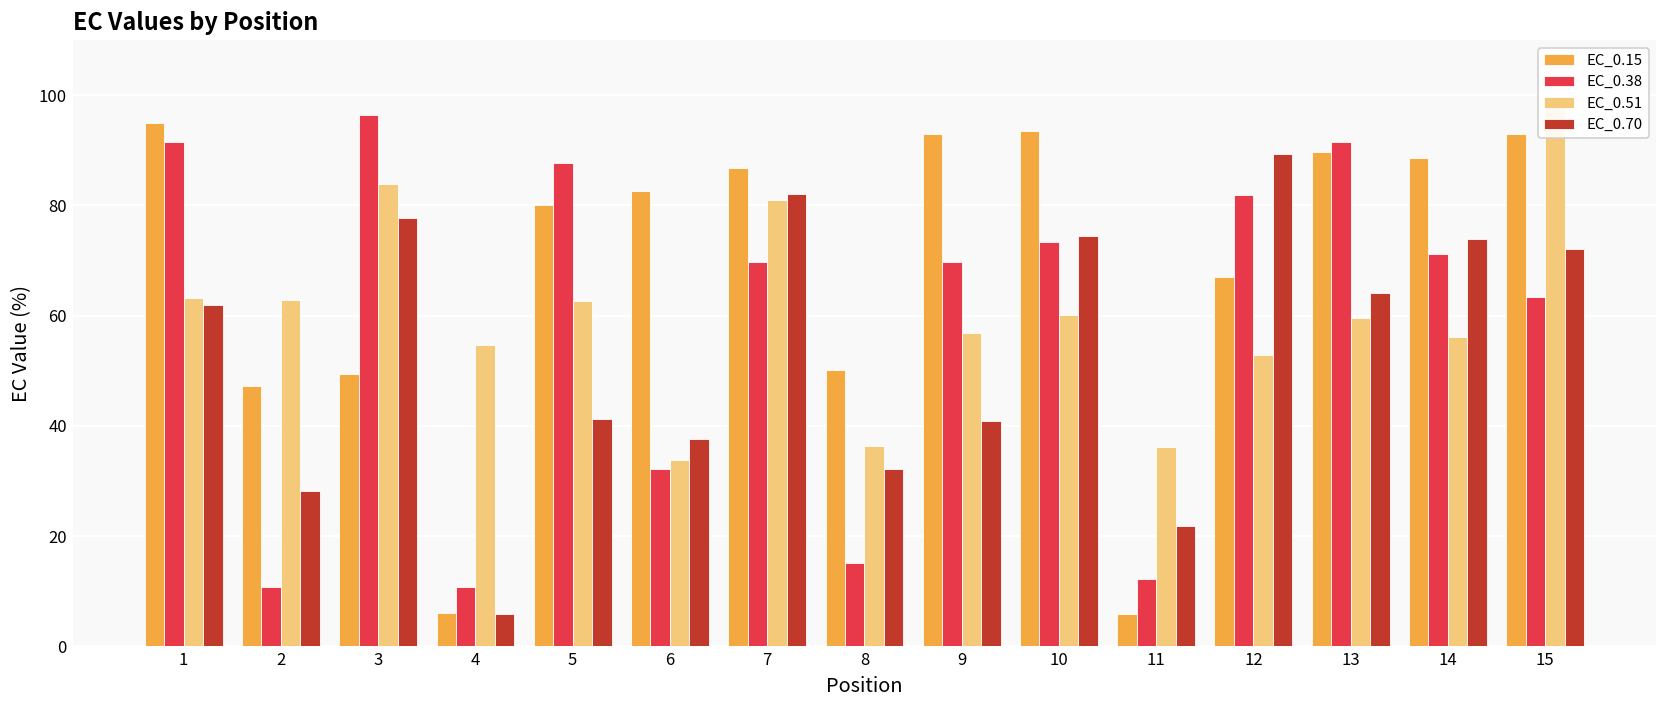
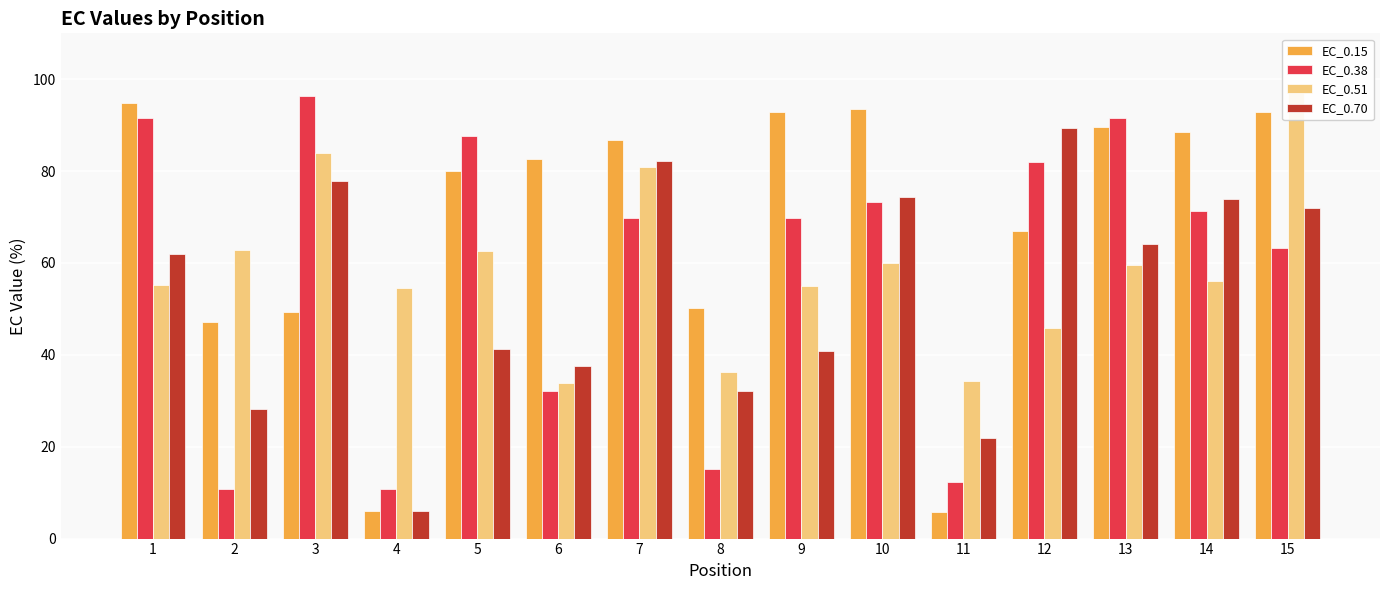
EC_0.51, 1: 63 -> 55
EC_0.51, 9: 57 -> 55
EC_0.51, 11: 36 -> 34
EC_0.51, 12: 53 -> 46
